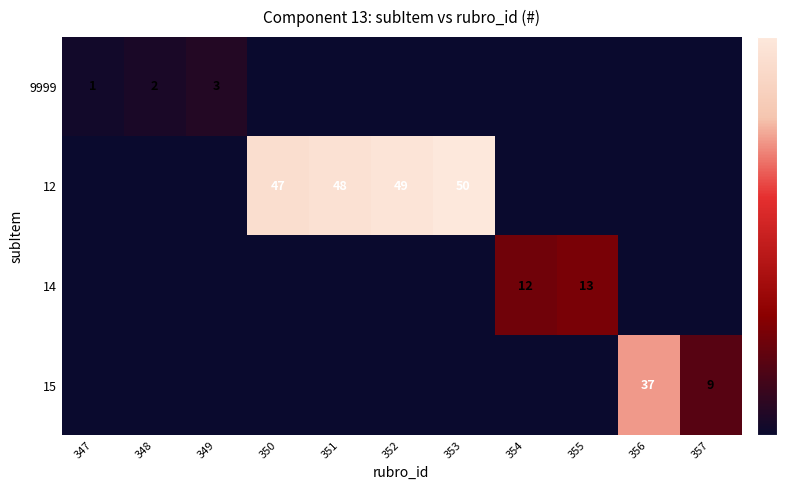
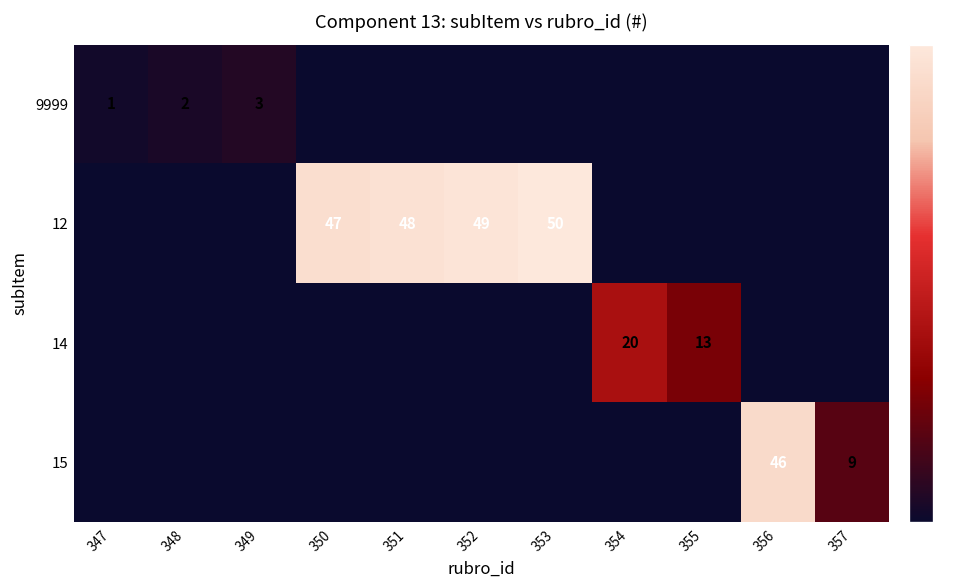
14, 354: 12 -> 20
15, 356: 37 -> 46
